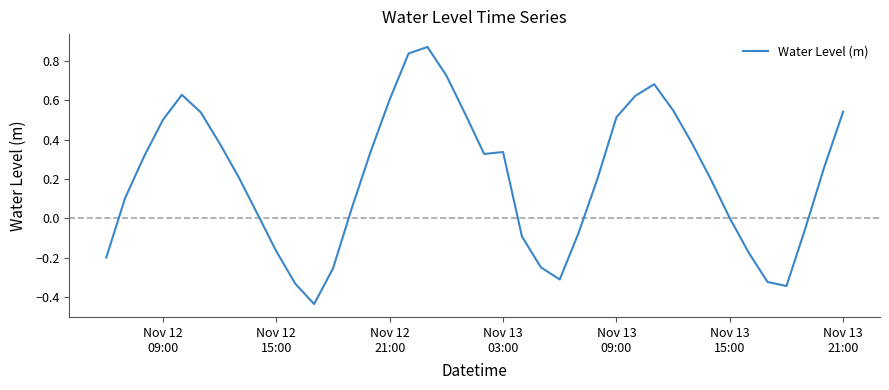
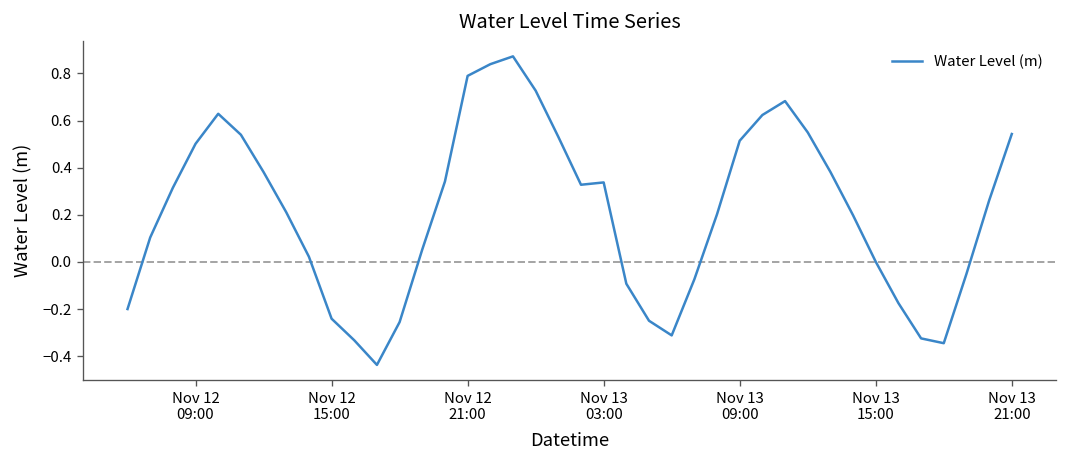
Nov 12 15:00: -0.17 -> -0.24
Nov 12 21:00: 0.60 -> 0.79
